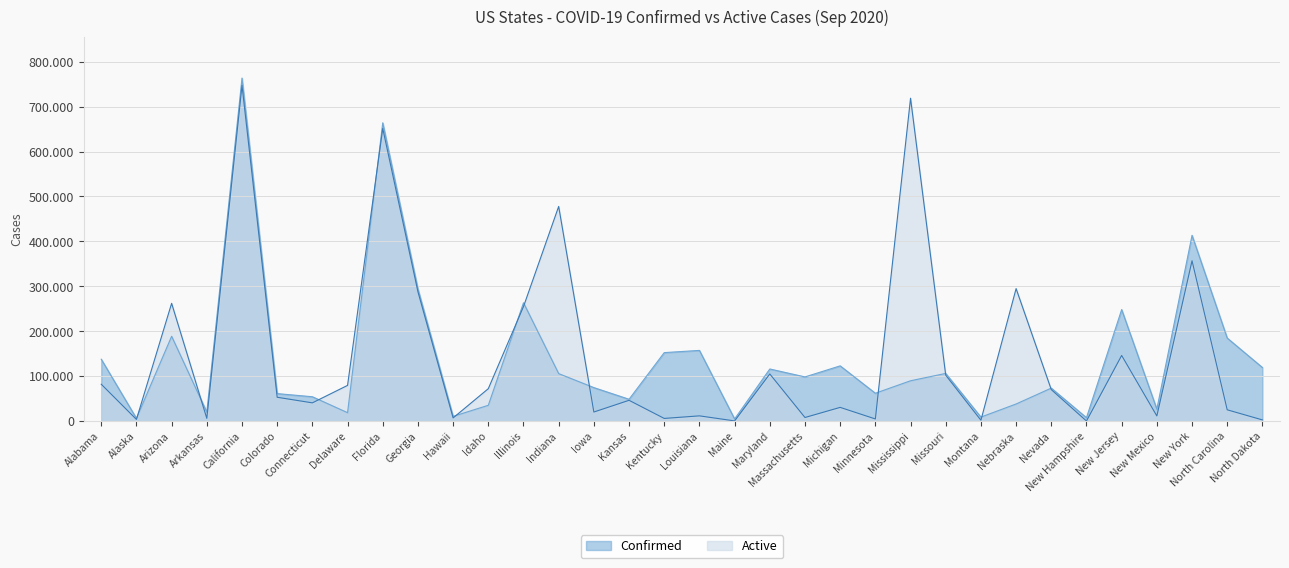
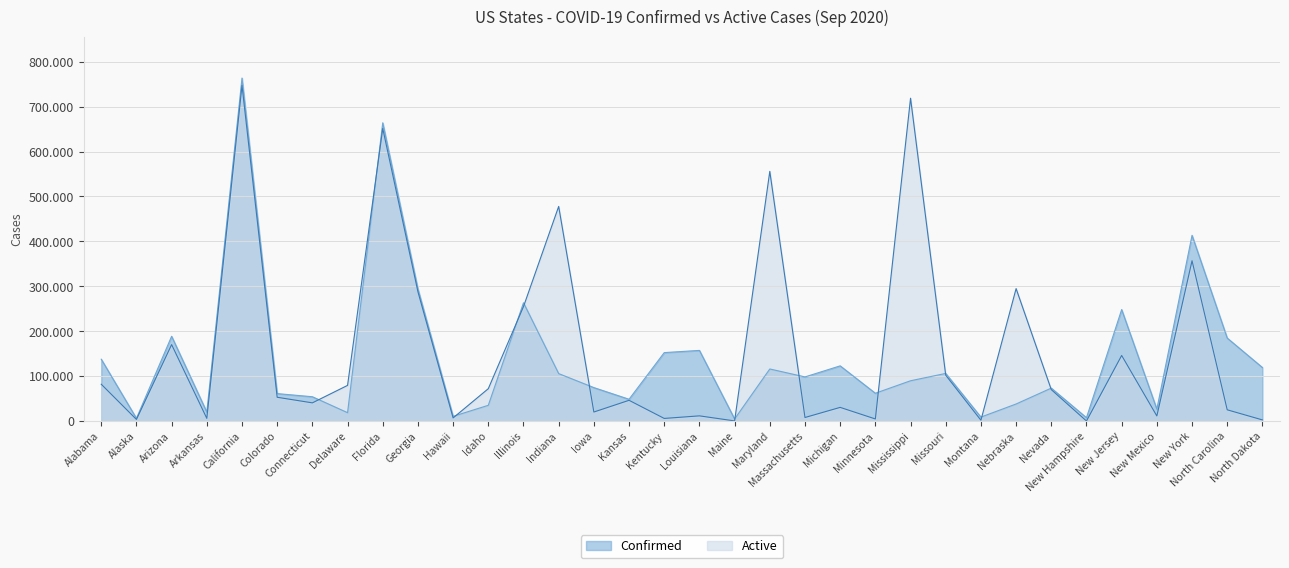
Active, Arizona: 260 -> 170
Active, Maryland: 110 -> 560
